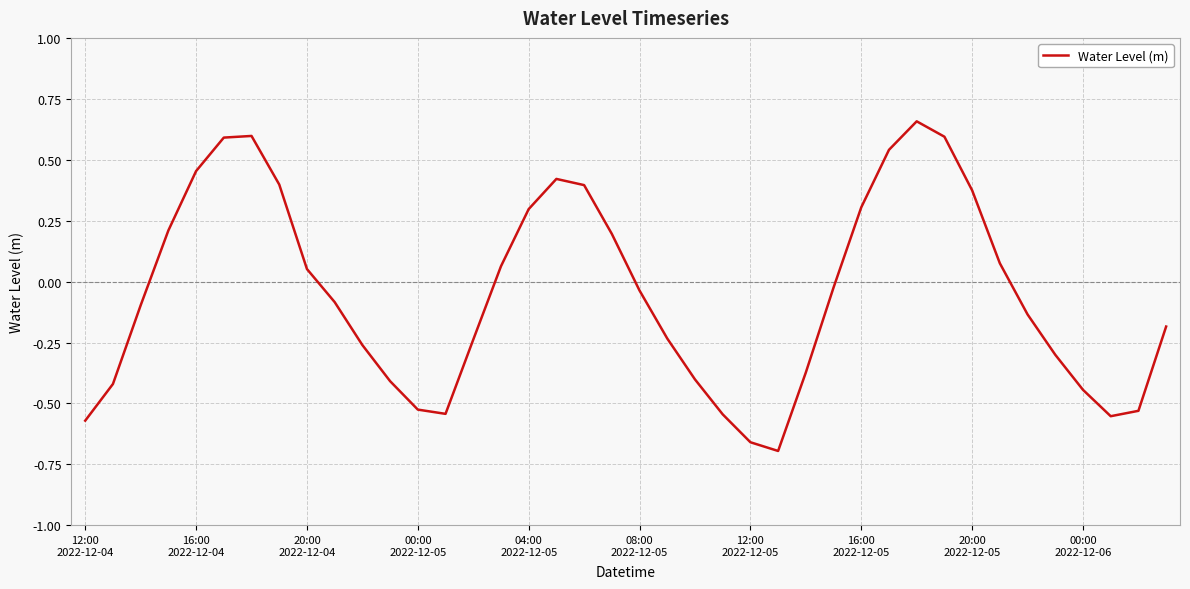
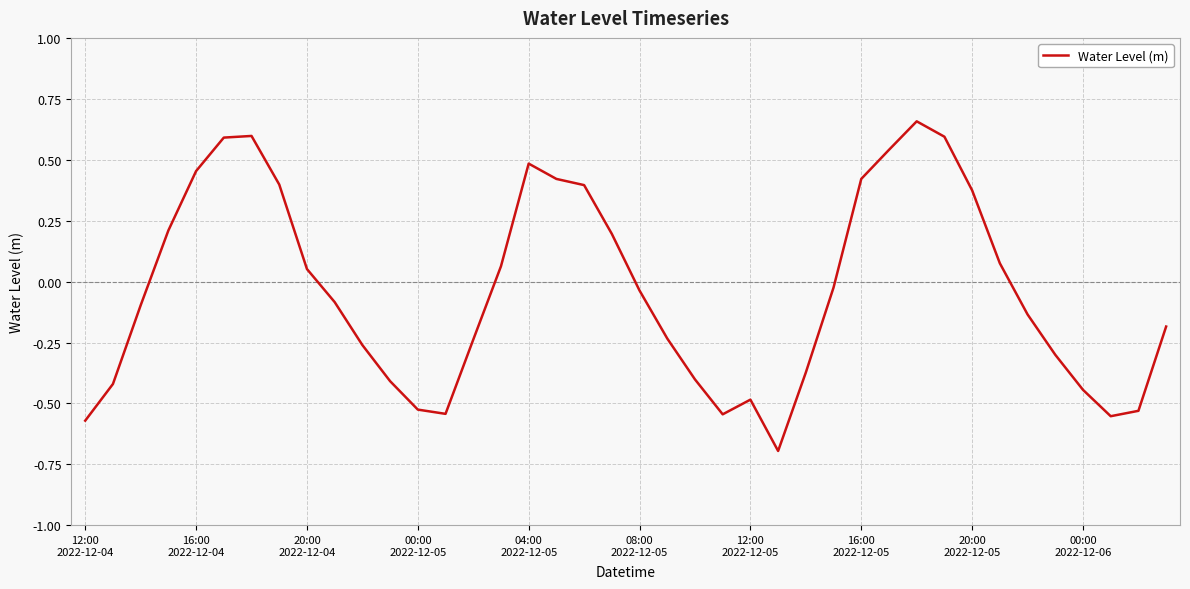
04:00 2022-12-05: 0.30 -> 0.48
12:00 2022-12-05: -0.66 -> -0.48
16:00 2022-12-05: 0.30 -> 0.42
